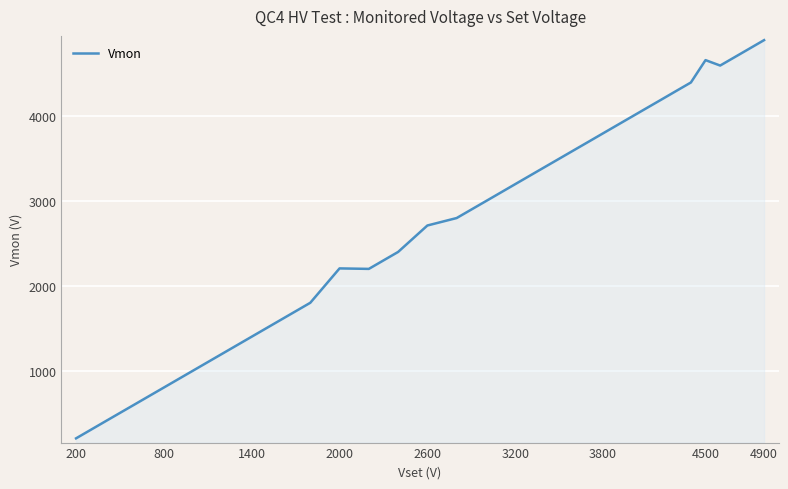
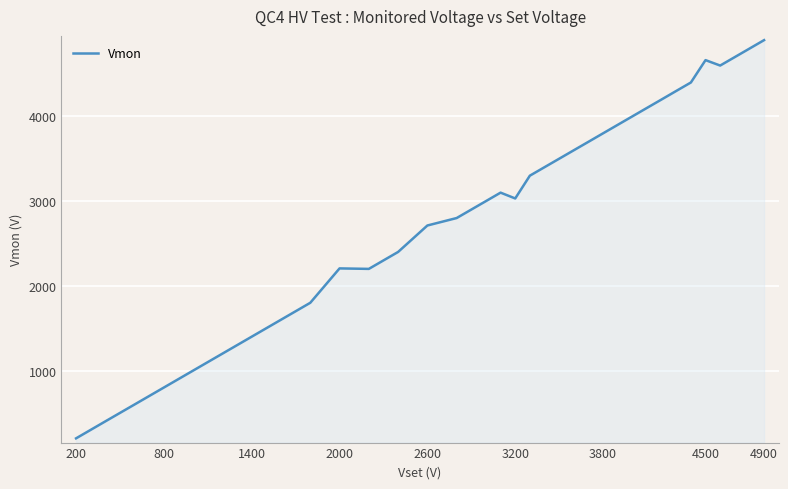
3200: 3200 -> 3000
